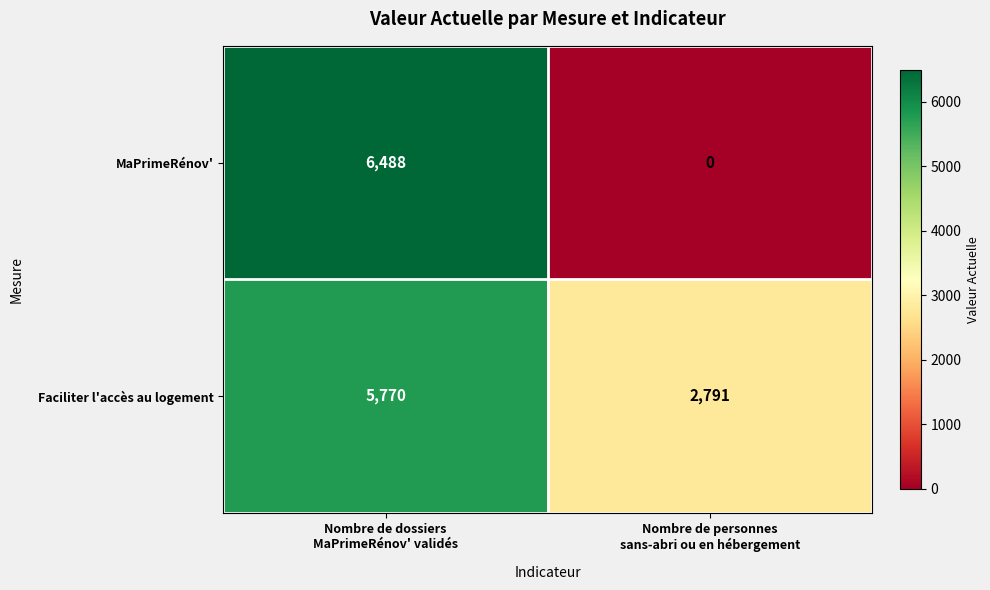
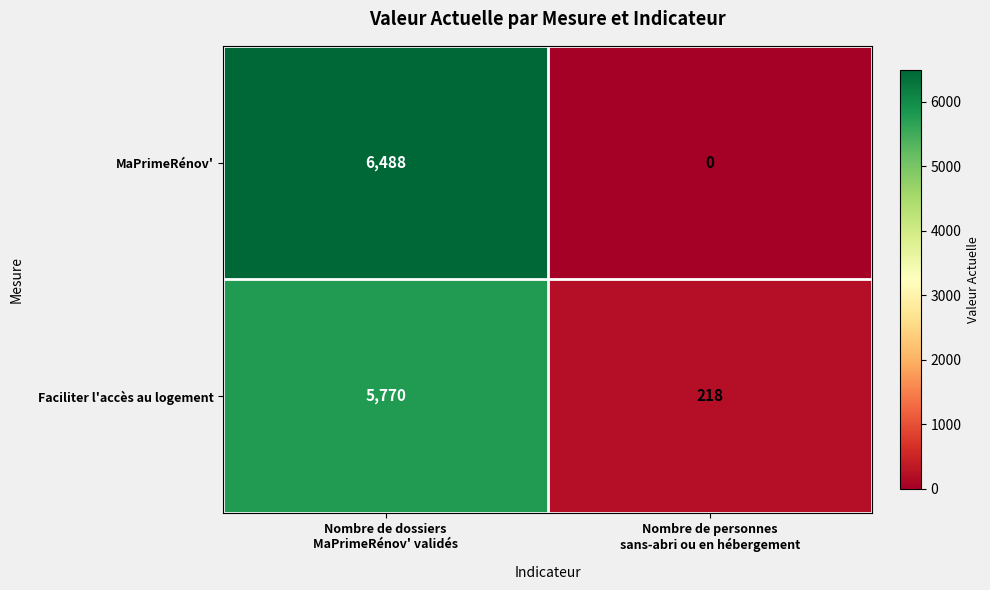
Faciliter l'accès au logement, Nombre de personnes sans-abri ou en hébergement: 2,791 -> 218
